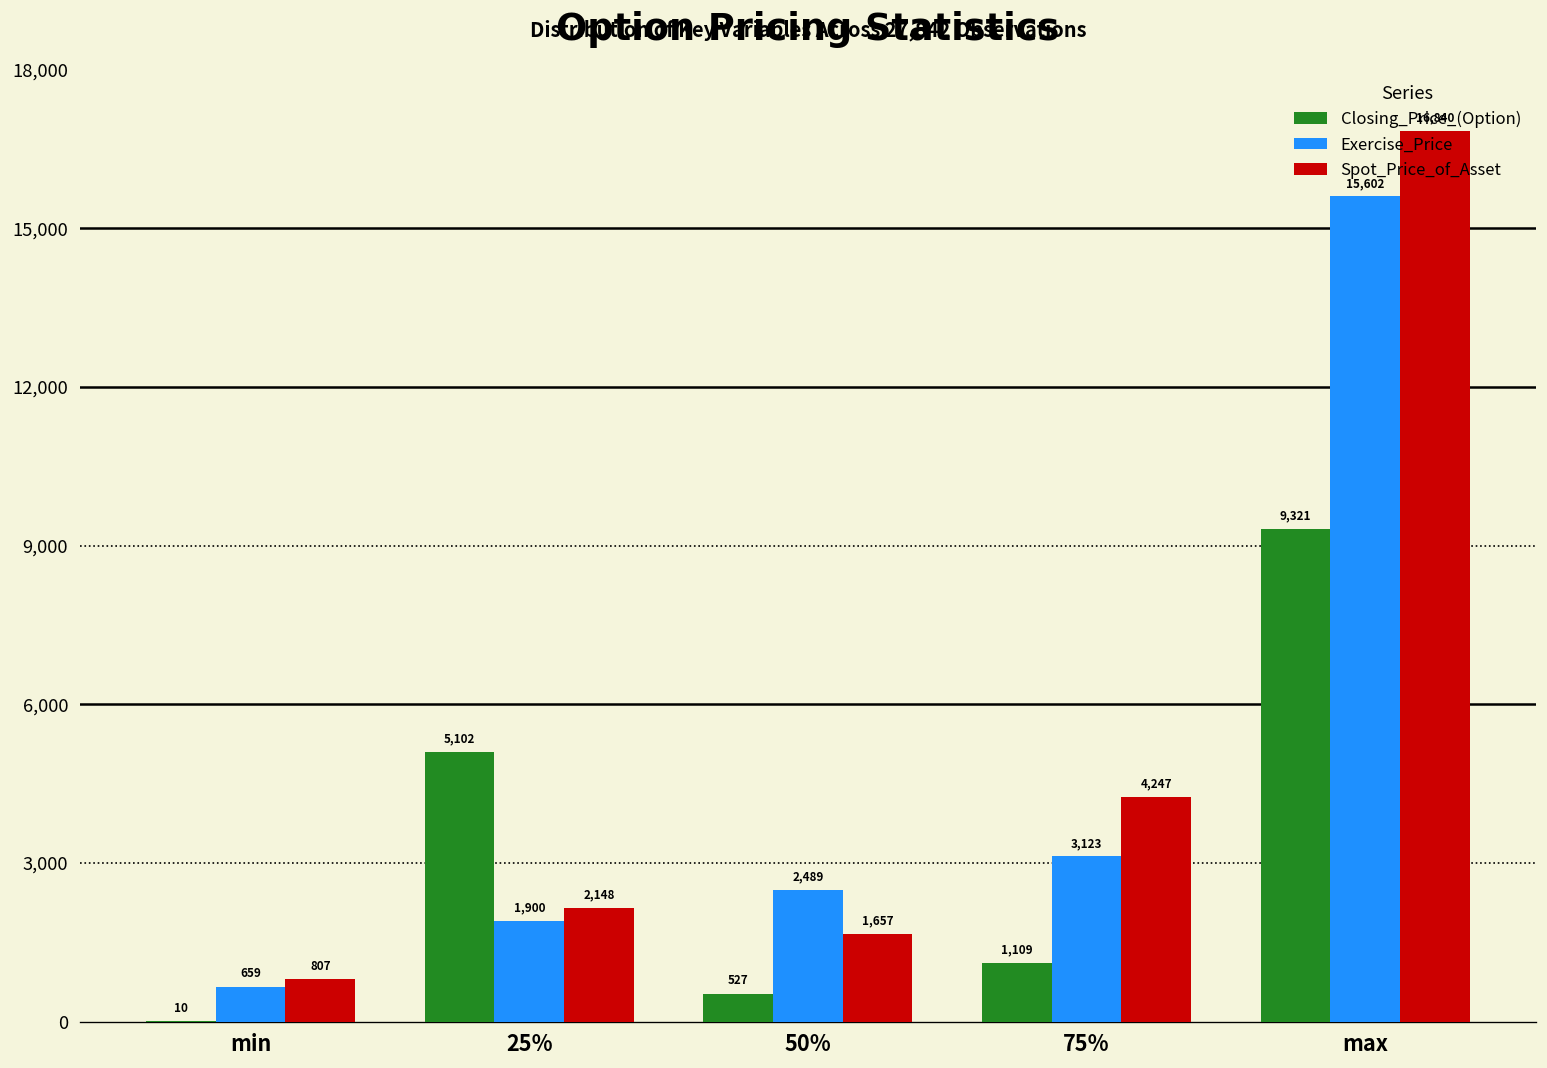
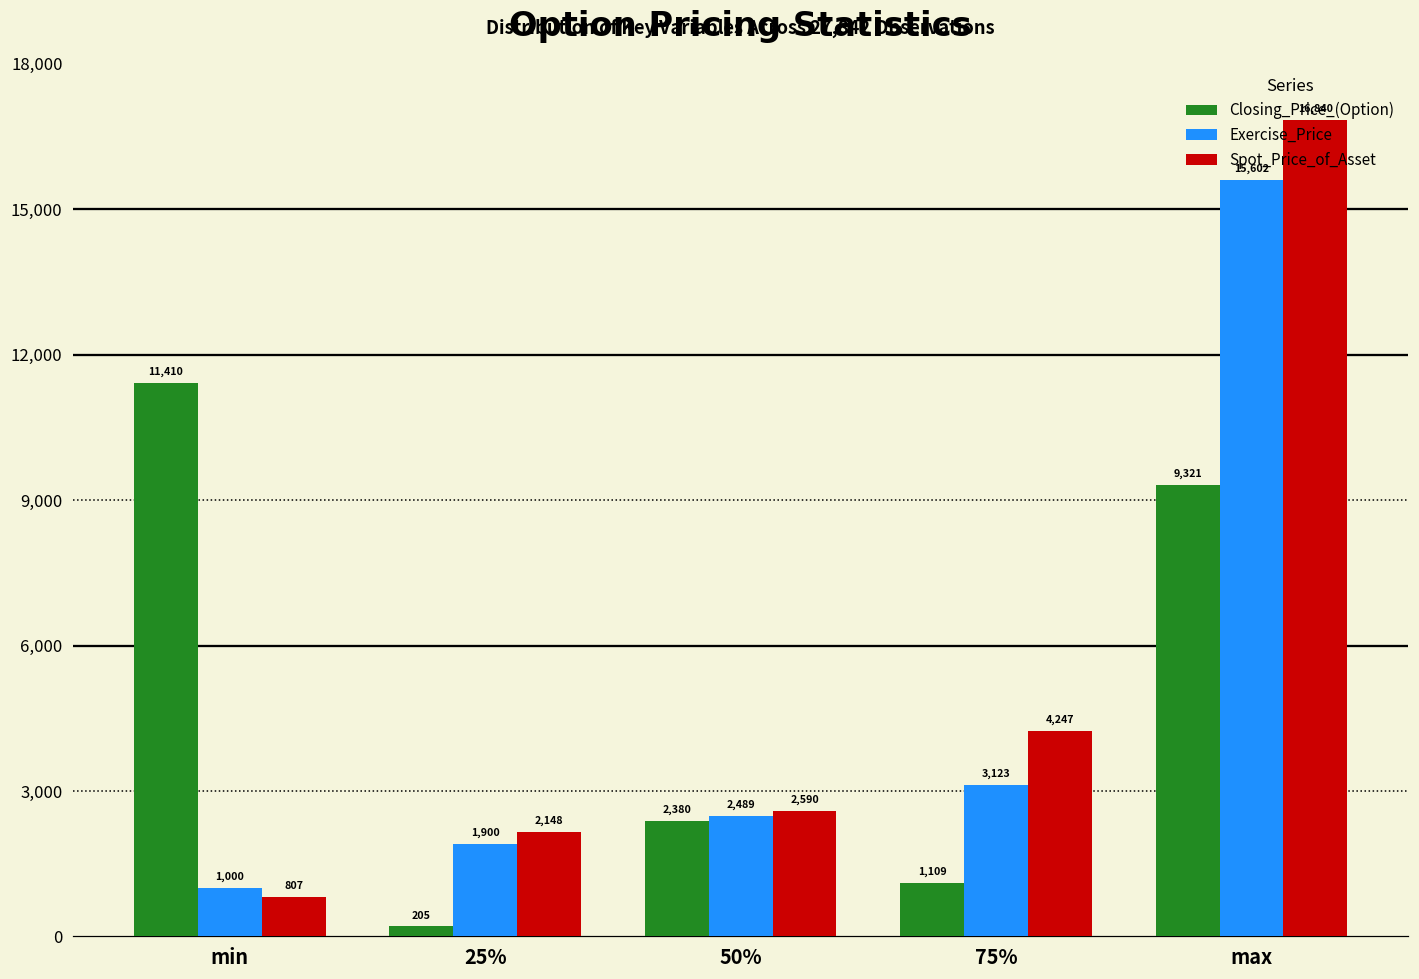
Closing_Price_(Option), min: 10 -> 11,410
Exercise_Price, min: 659 -> 1,000
Closing_Price_(Option), 25%: 5,102 -> 205
Closing_Price_(Option), 50%: 527 -> 2,380
Spot_Price_of_Asset, 50%: 1,657 -> 2,590
